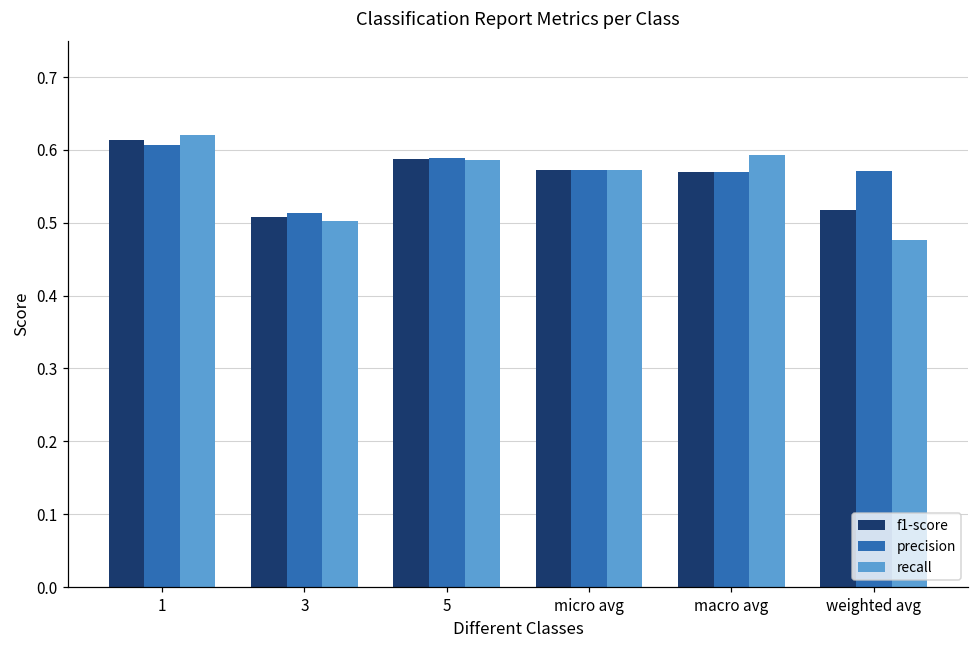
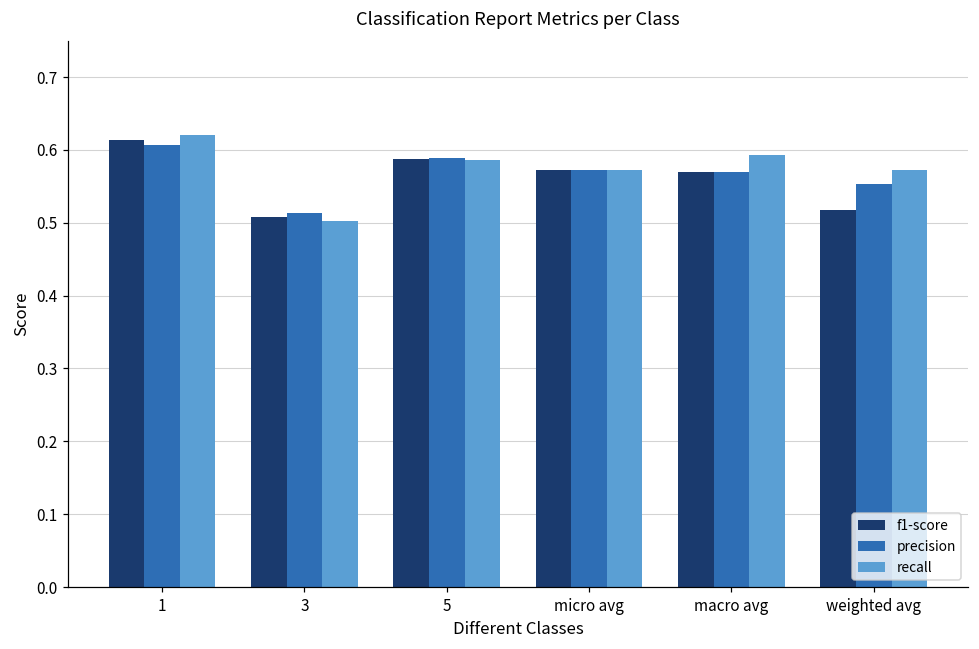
precision, weighted avg: 0.57 -> 0.55
recall, weighted avg: 0.48 -> 0.57
